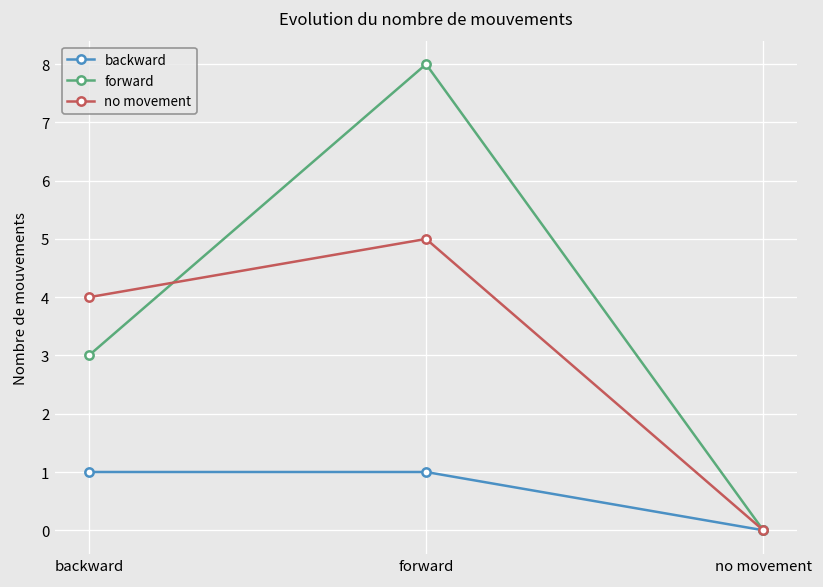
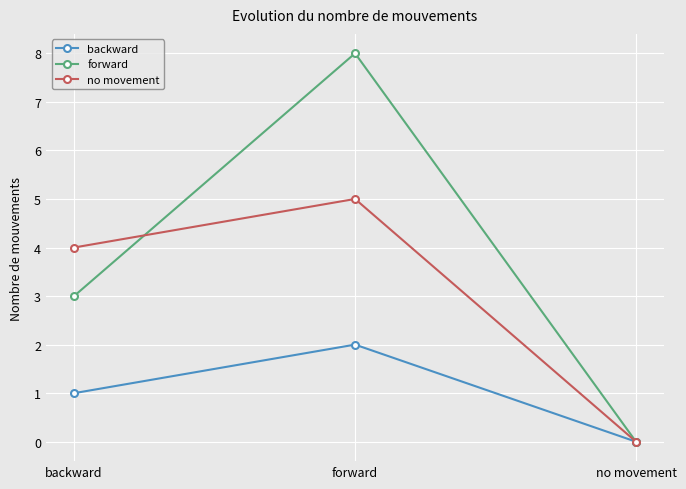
backward, forward: 1 -> 2
